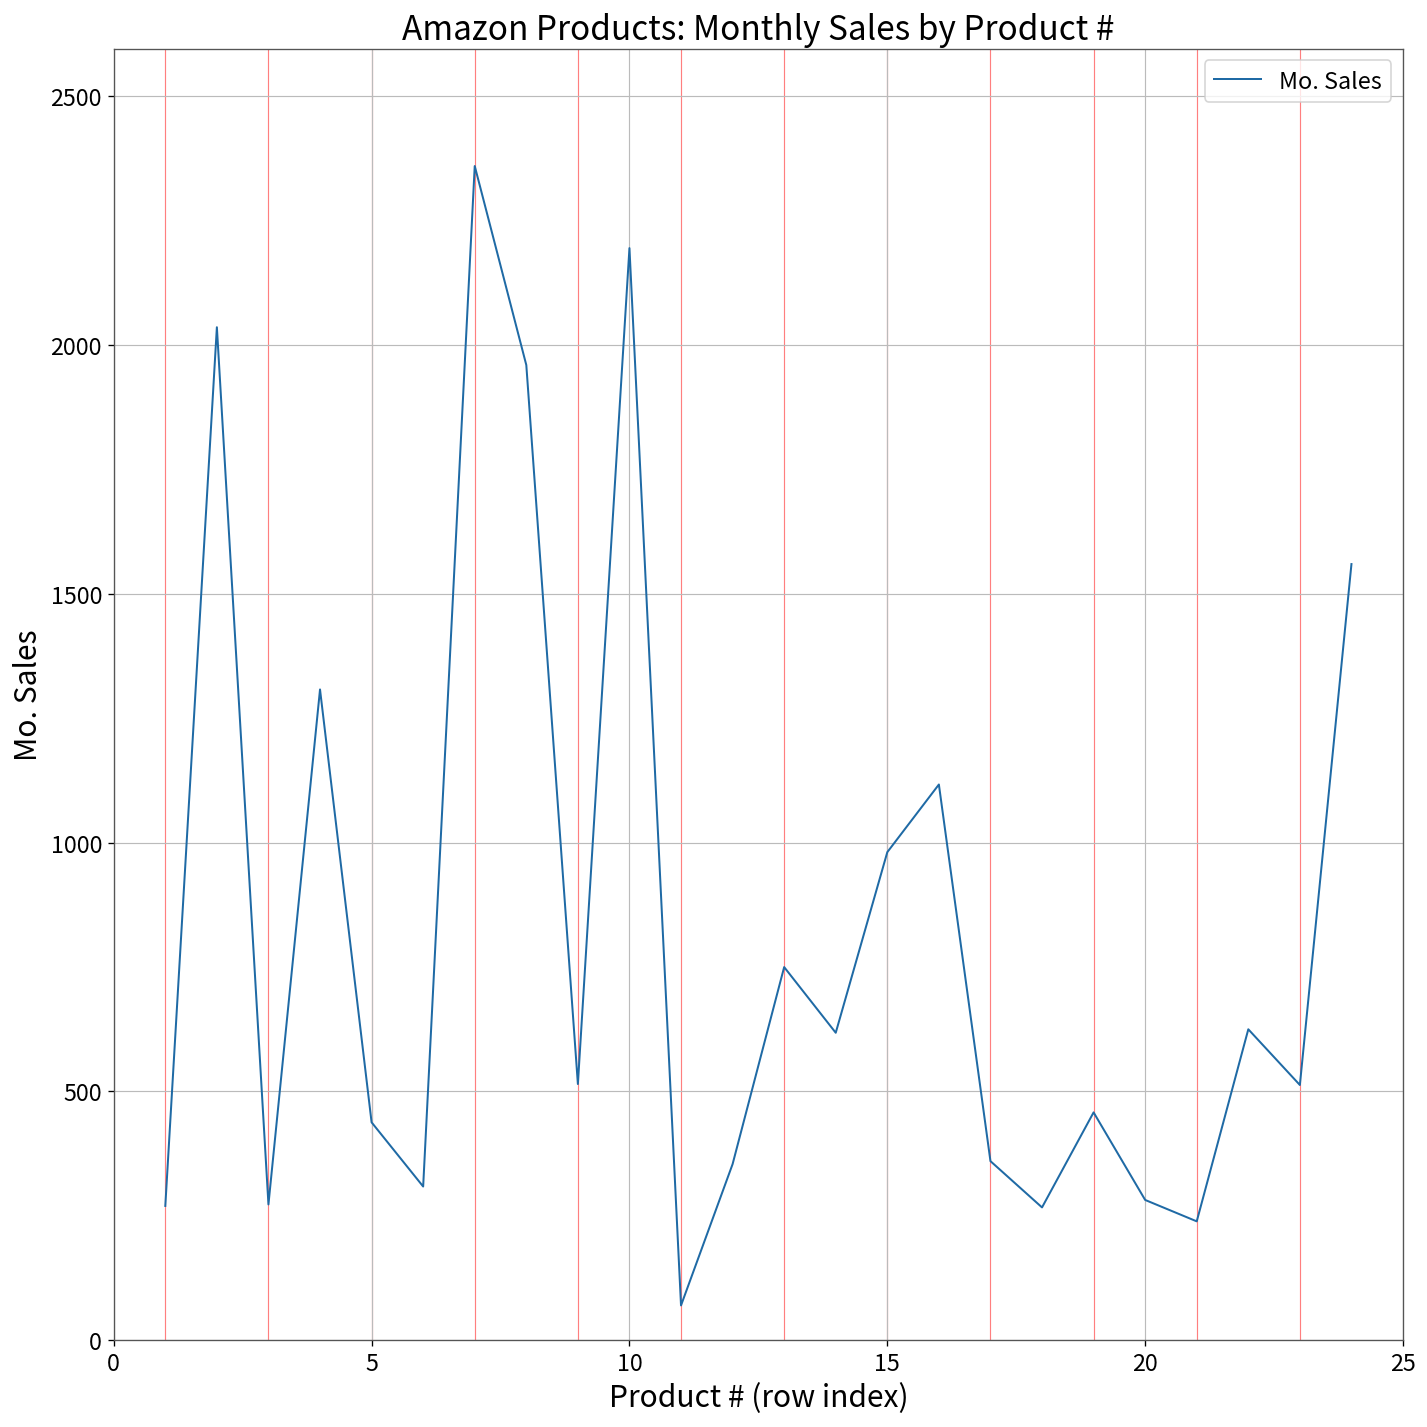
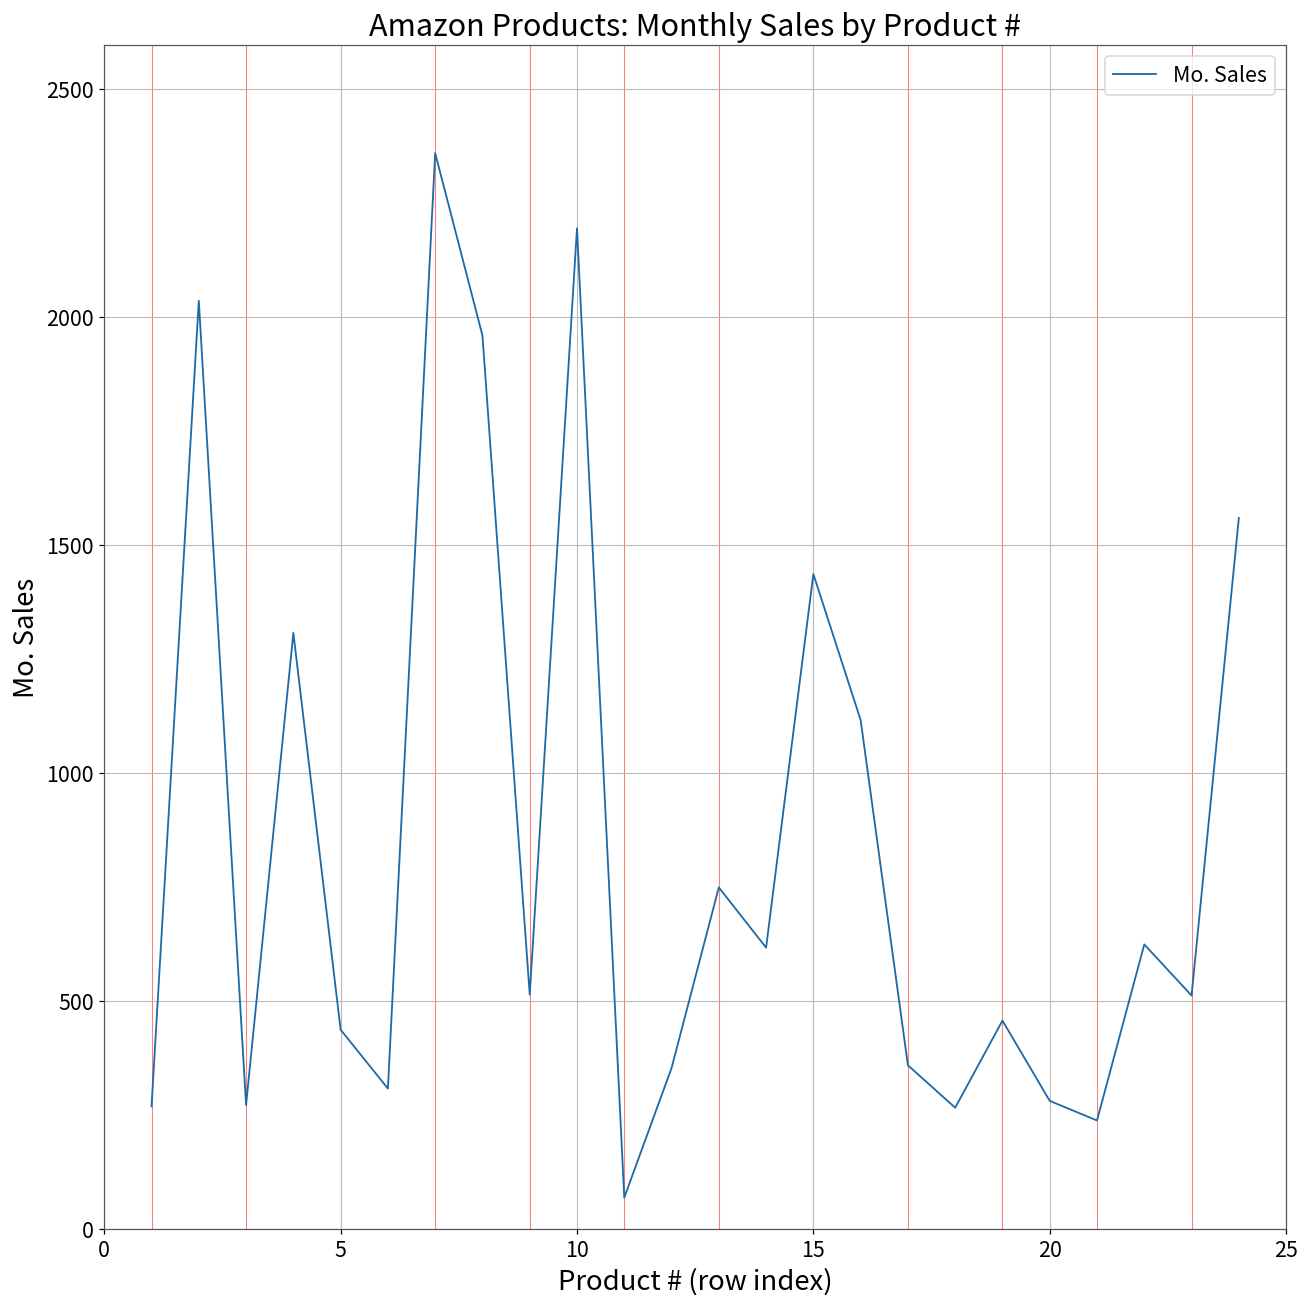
15: 980 -> 1440
